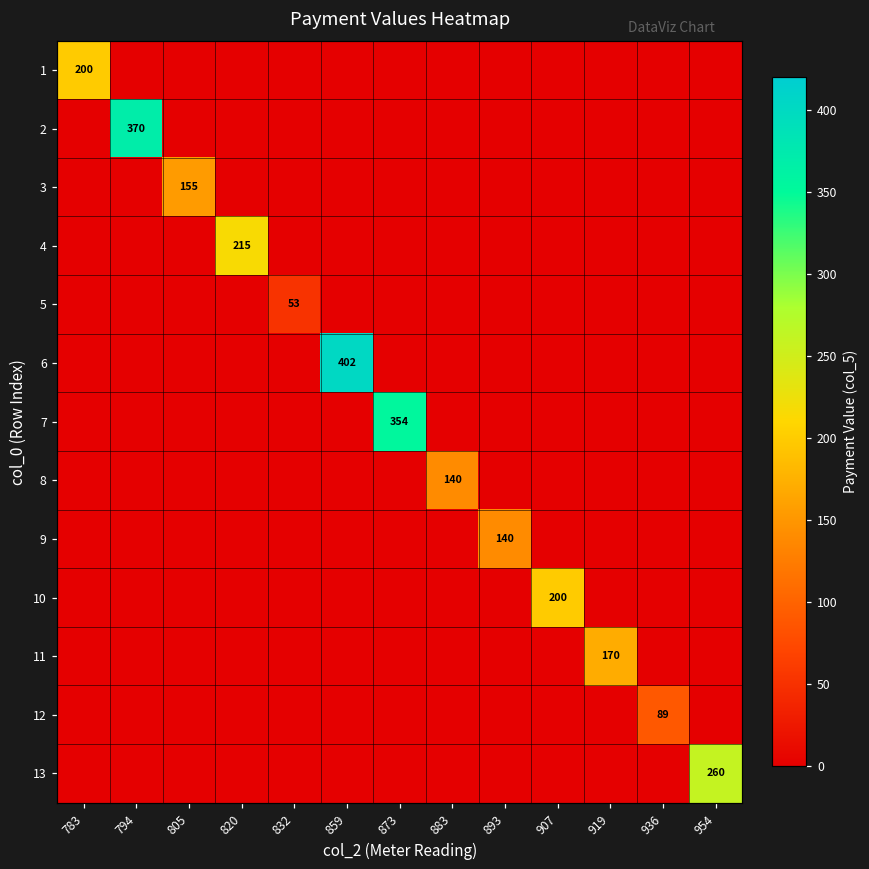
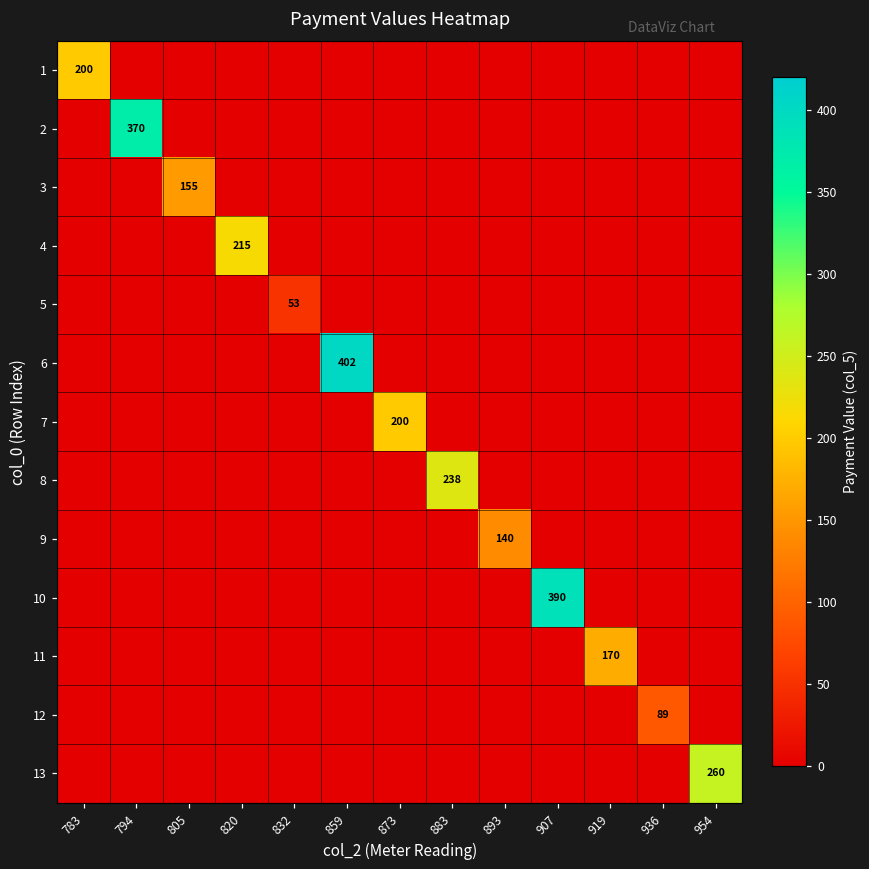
7, 873: 354 -> 200
8, 883: 140 -> 238
10, 907: 200 -> 390
